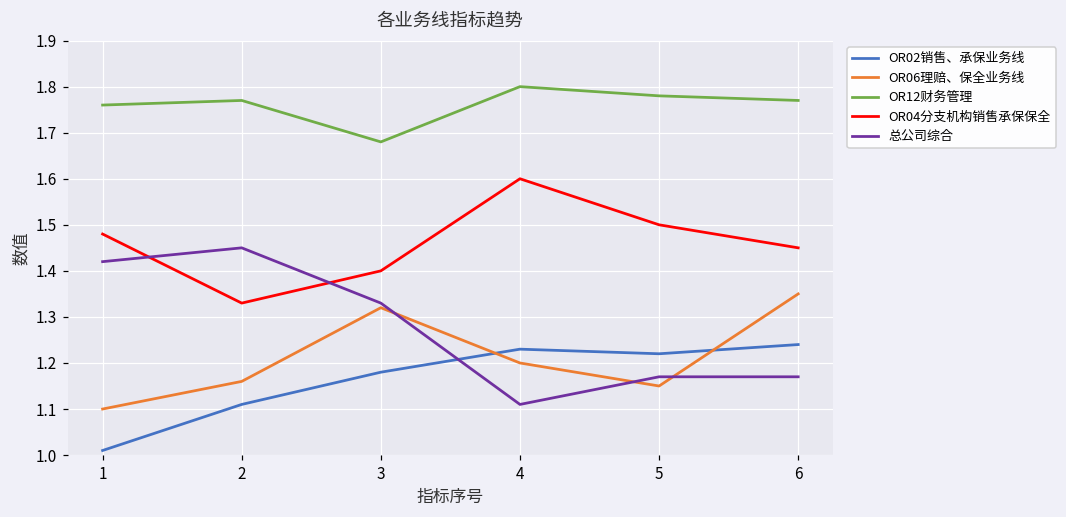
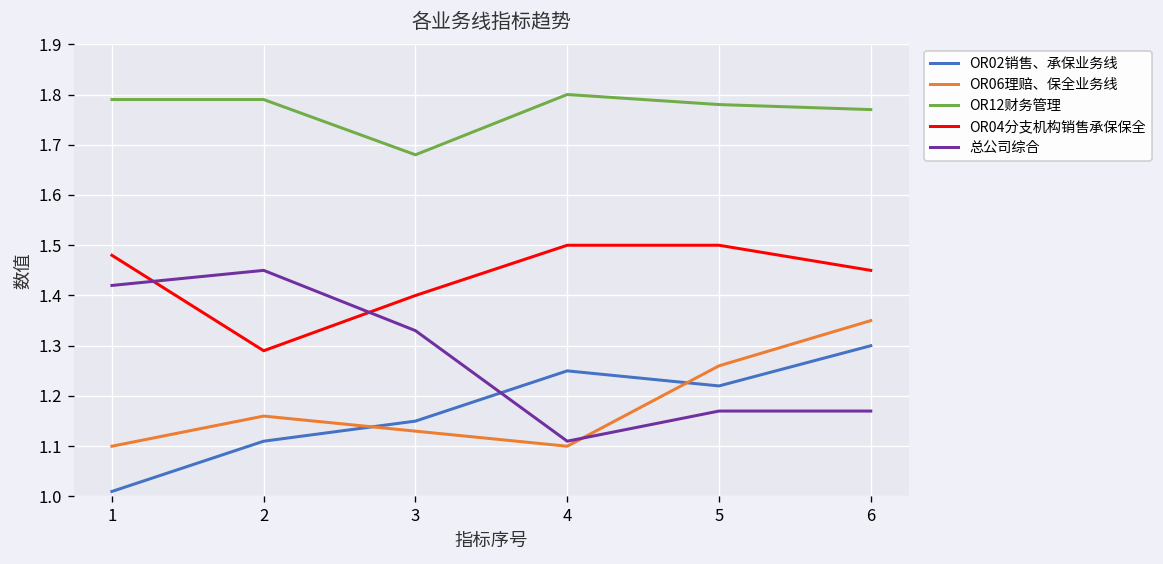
OR12财务管理, 1: 1.76 -> 1.79
OR12财务管理, 2: 1.77 -> 1.79
OR04分支机构销售承保保全, 2: 1.33 -> 1.29
OR02销售、承保业务线, 3: 1.18 -> 1.15
OR06理赔、保全业务线, 3: 1.32 -> 1.13
OR02销售、承保业务线, 4: 1.23 -> 1.25
OR06理赔、保全业务线, 4: 1.2 -> 1.1
OR04分支机构销售承保保全, 4: 1.6 -> 1.5
OR06理赔、保全业务线, 5: 1.15 -> 1.26
OR02销售、承保业务线, 6: 1.24 -> 1.30
